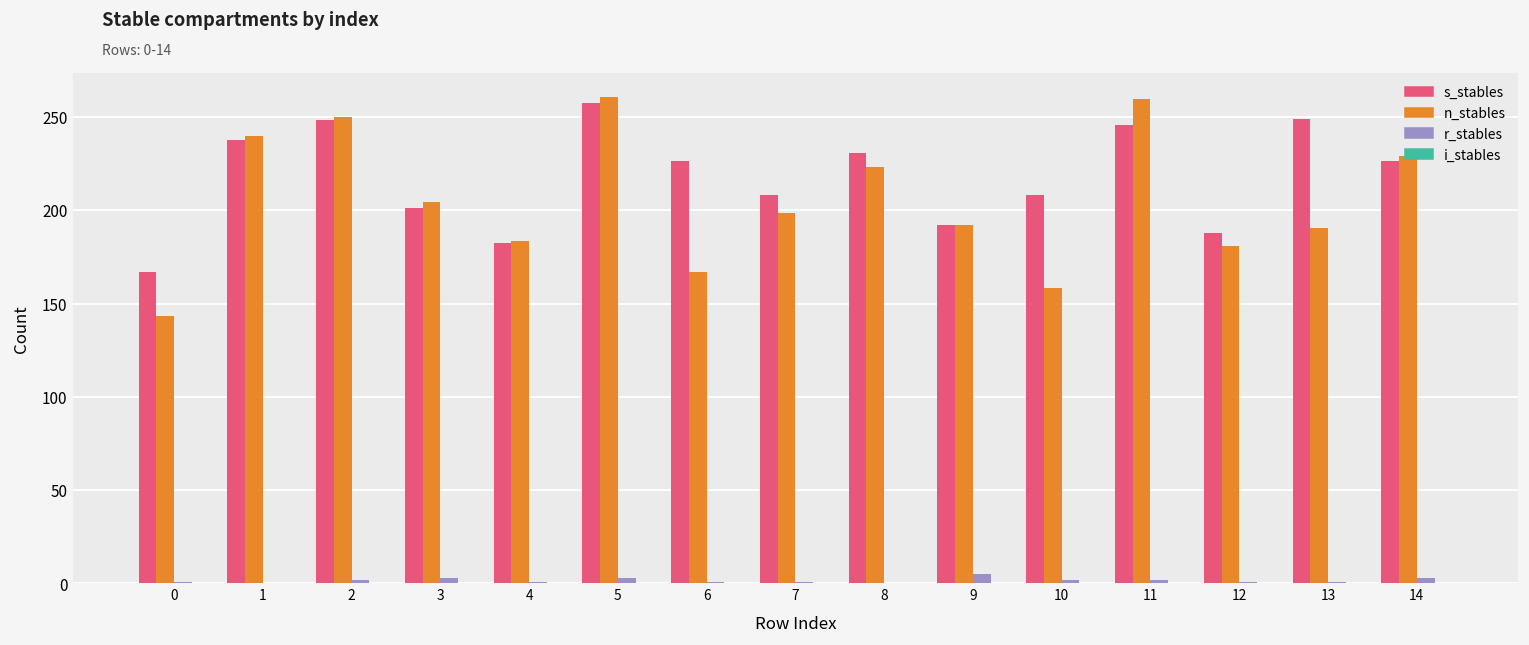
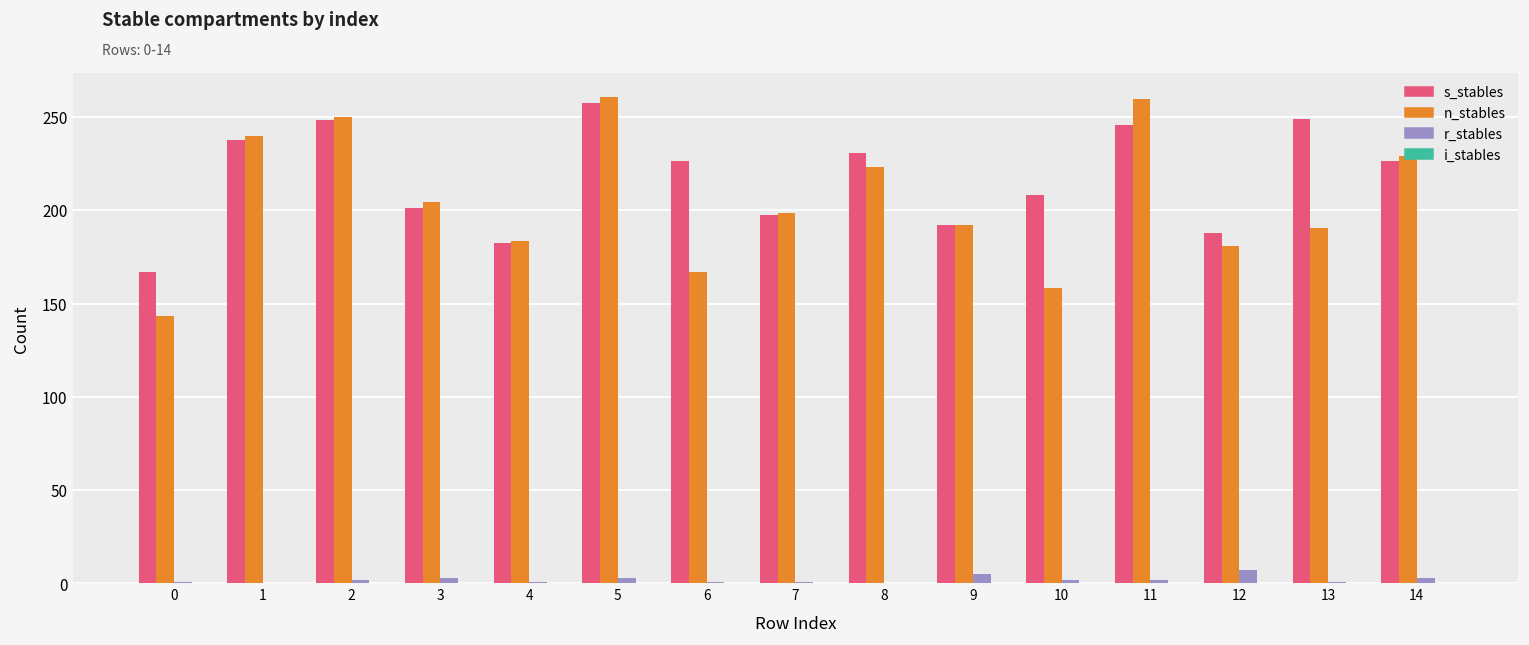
s_stables, 7: 208 -> 197
r_stables, 12: 1 -> 7
